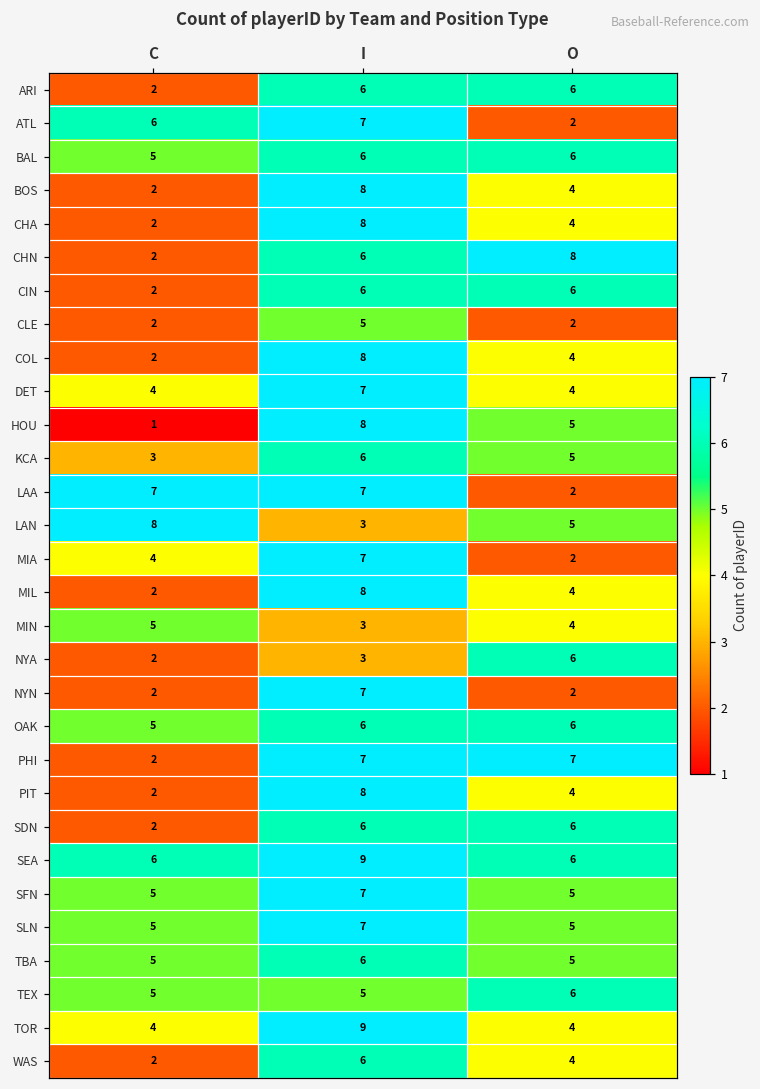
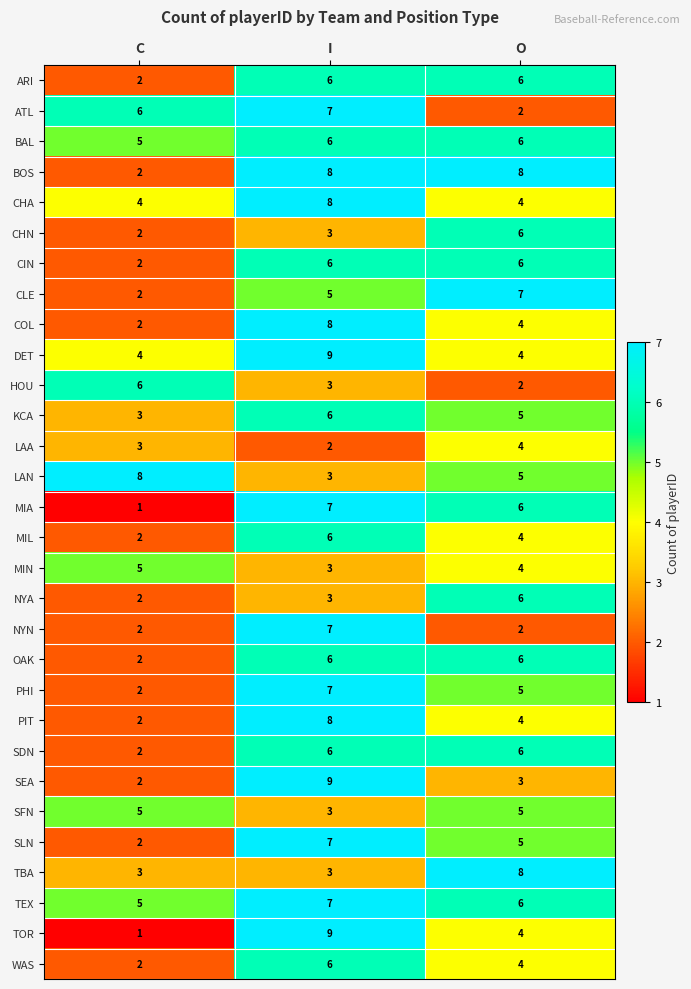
BOS, O: 4 -> 8
CHA, C: 2 -> 4
CHN, I: 6 -> 3
CHN, O: 8 -> 6
CLE, O: 2 -> 7
DET, I: 7 -> 9
HOU, C: 1 -> 6
HOU, I: 8 -> 3
HOU, O: 5 -> 2
LAA, C: 7 -> 3
LAA, I: 7 -> 2
LAA, O: 2 -> 4
MIA, C: 4 -> 1
MIA, O: 2 -> 6
MIL, I: 8 -> 6
OAK, C: 5 -> 2
PHI, O: 7 -> 5
SEA, C: 6 -> 2
SEA, O: 6 -> 3
SFN, I: 7 -> 3
SLN, C: 5 -> 2
TBA, C: 5 -> 3
TBA, I: 6 -> 3
TBA, O: 5 -> 8
TEX, I: 5 -> 7
TOR, C: 4 -> 1
